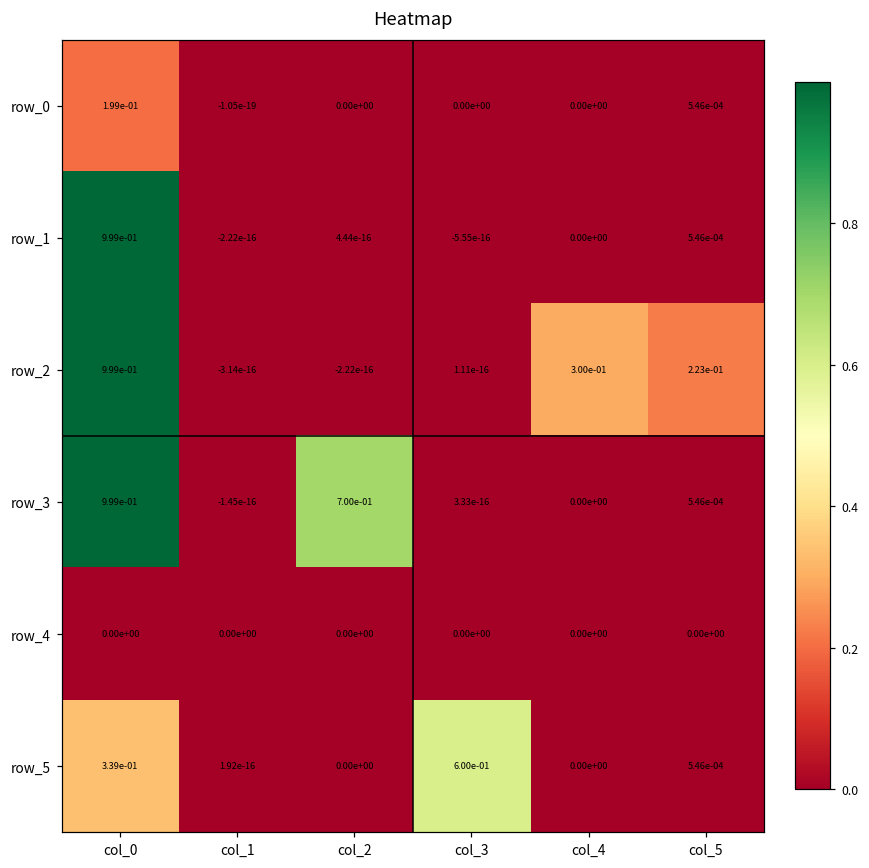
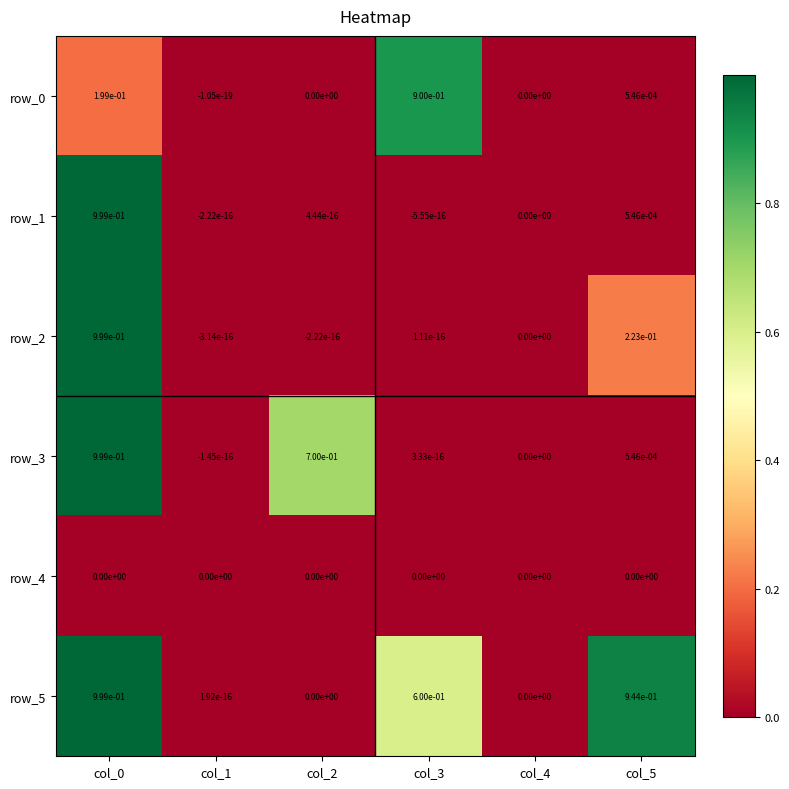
row_0, col_3: 0.00e+00 -> 9.00e-01
row_2, col_4: 3.00e-01 -> 0.00e+00
row_5, col_0: 3.39e-01 -> 9.99e-01
row_5, col_5: 5.46e-04 -> 9.44e-01
